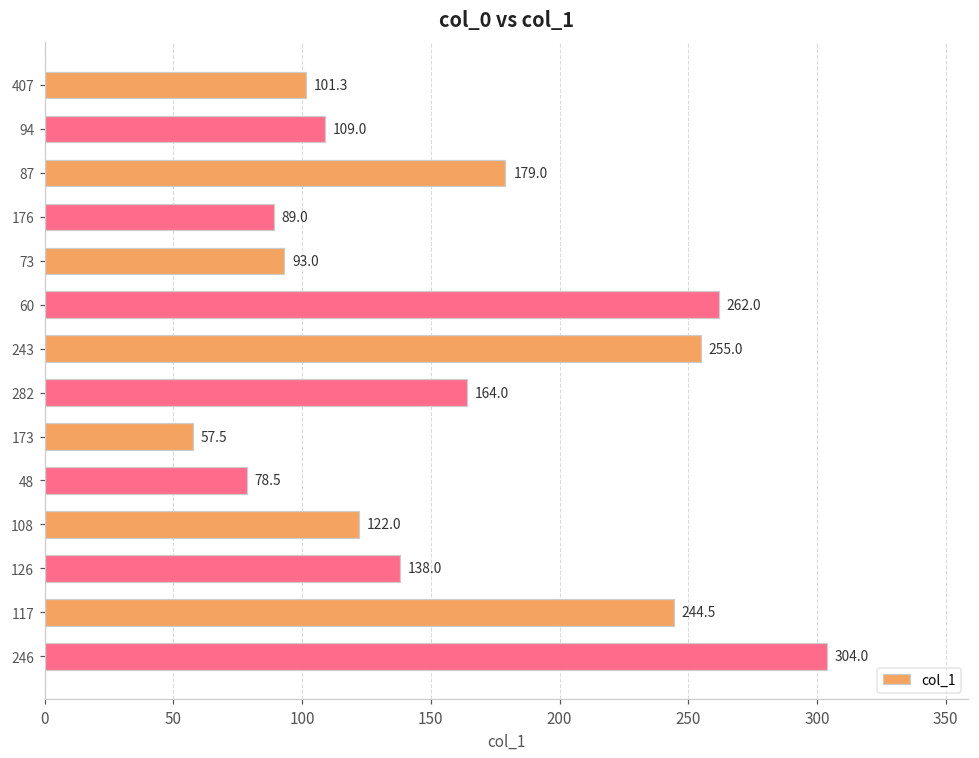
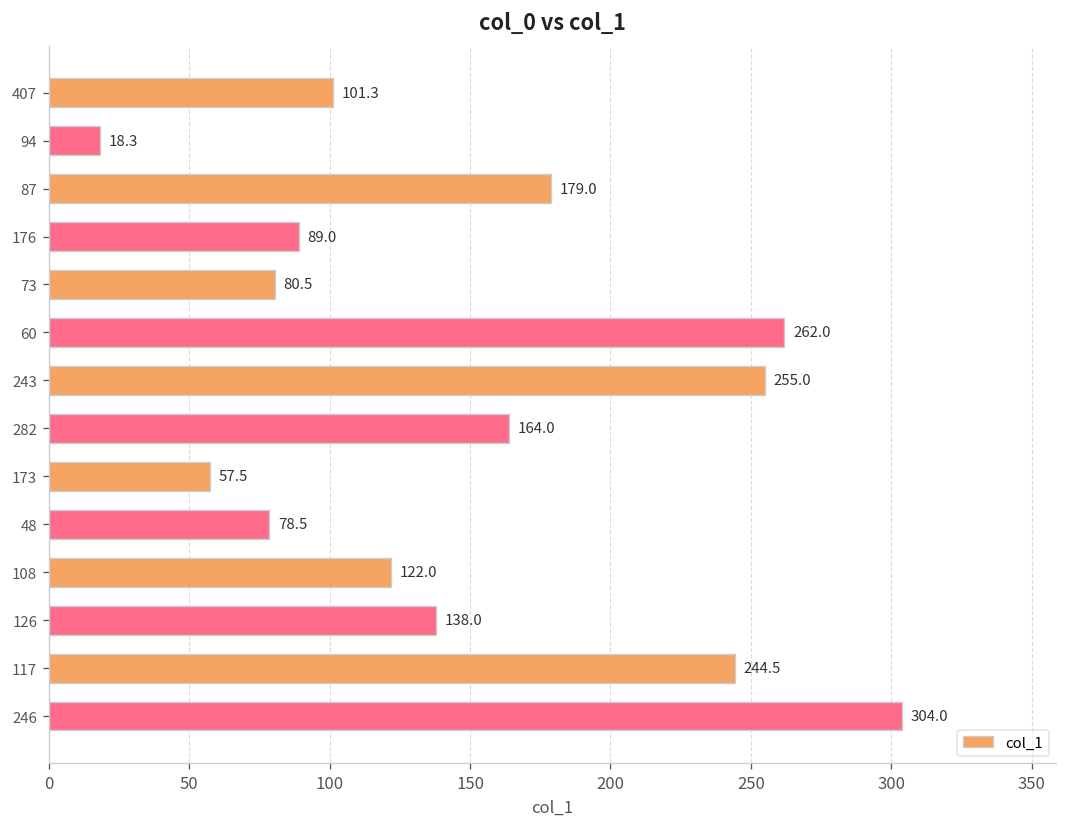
94: 109.0 -> 18.3
73: 93.0 -> 80.5
